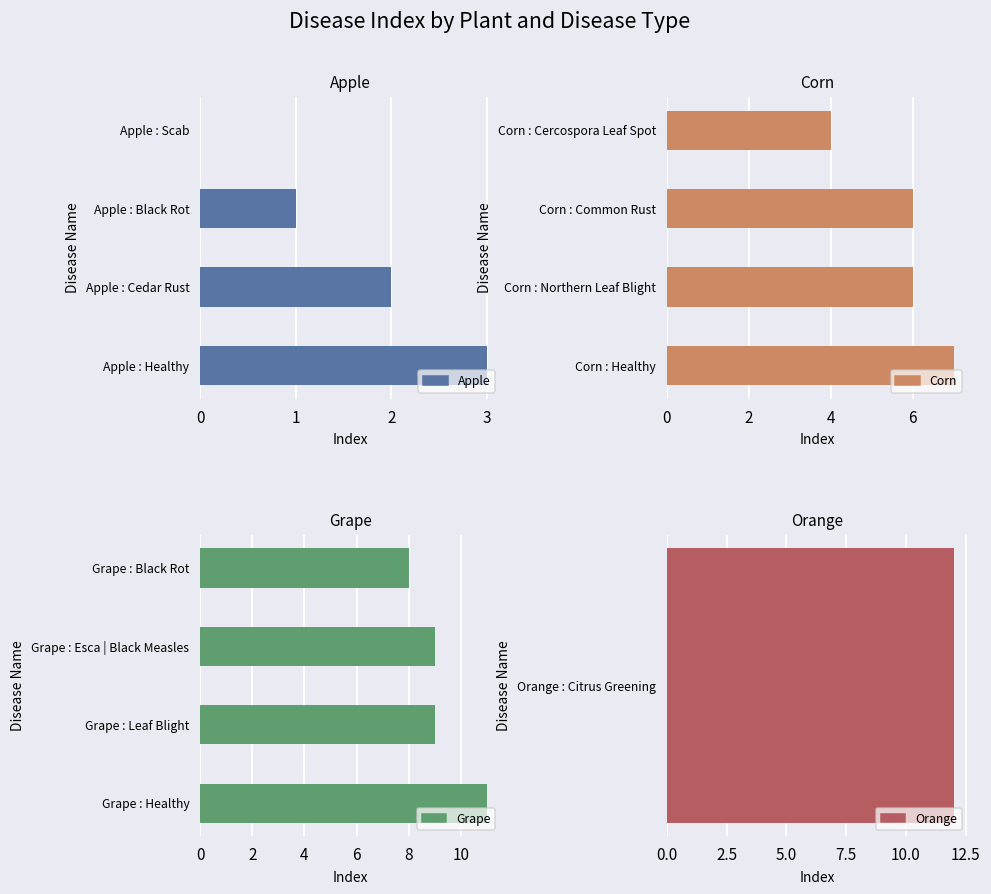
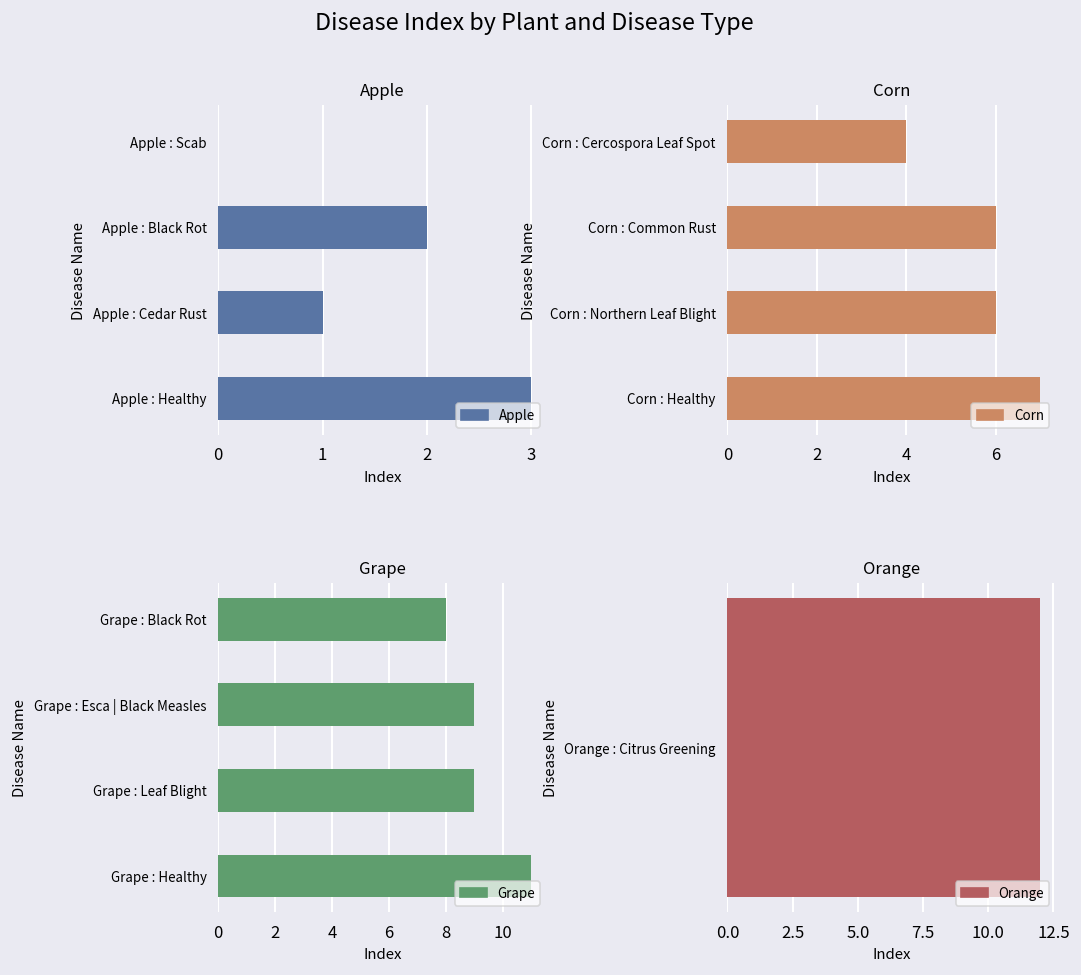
Apple, Apple : Black Rot: 1 -> 2
Apple, Apple : Cedar Rust: 2 -> 1
